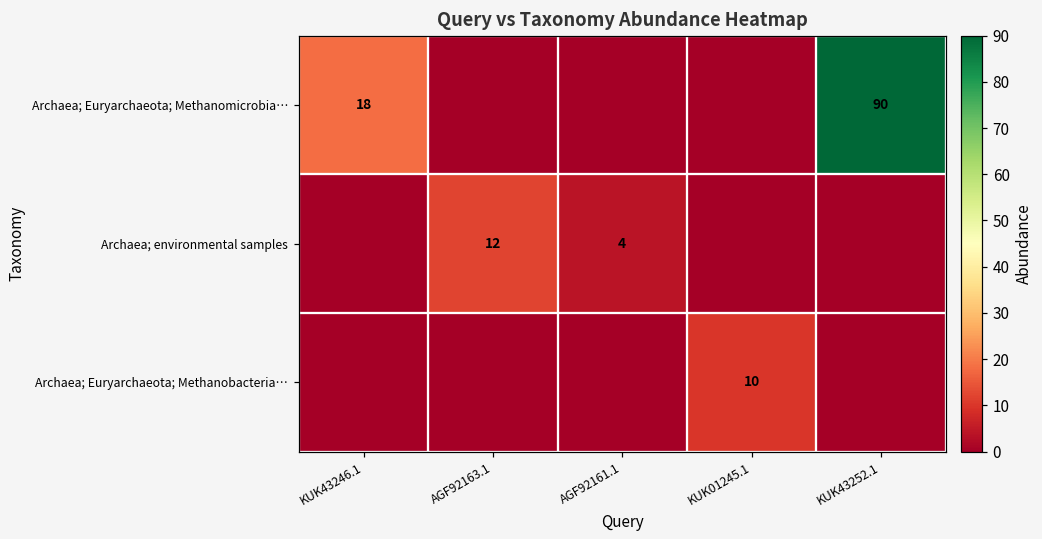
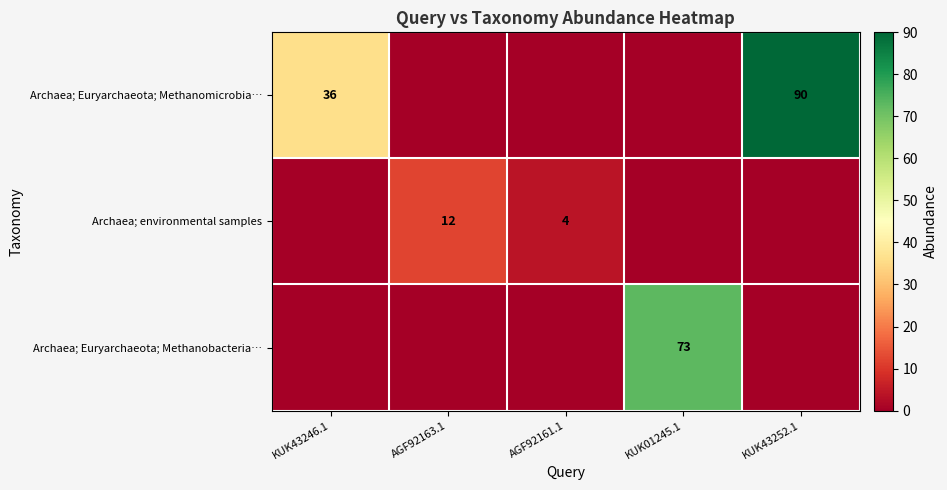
Archaea; Euryarchaeota; Methanomicrobia…, KUK43246.1: 18 -> 36
Archaea; Euryarchaeota; Methanobacteria…, KUK01245.1: 10 -> 73
